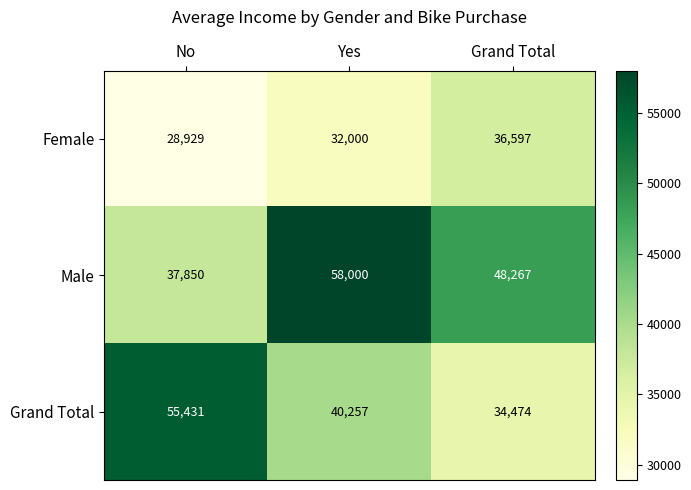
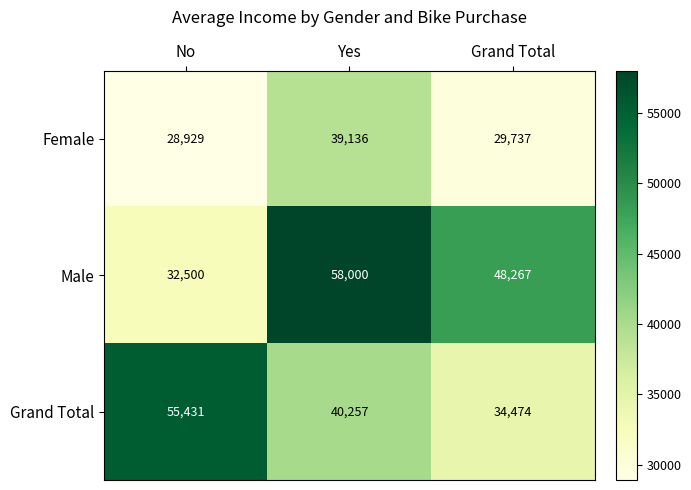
Female, Yes: 32,000 -> 39,136
Female, Grand Total: 36,597 -> 29,737
Male, No: 37,850 -> 32,500
